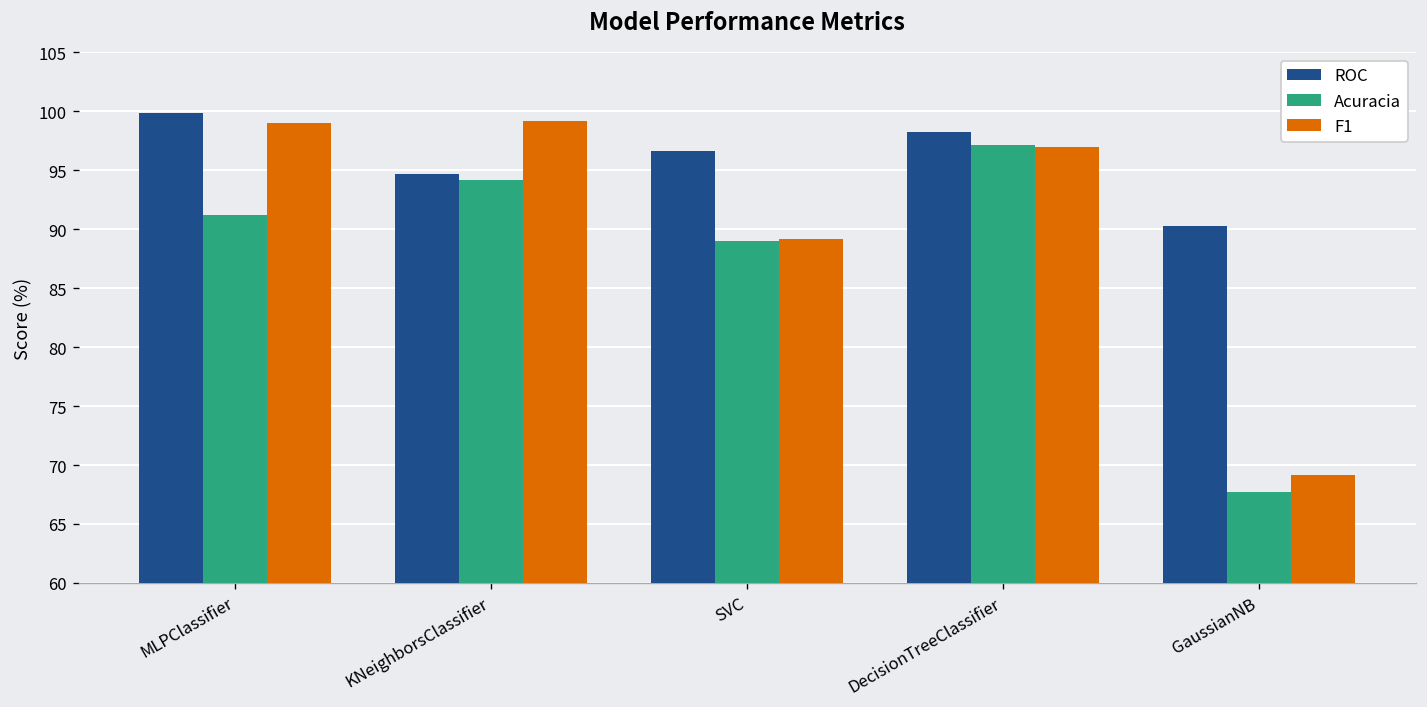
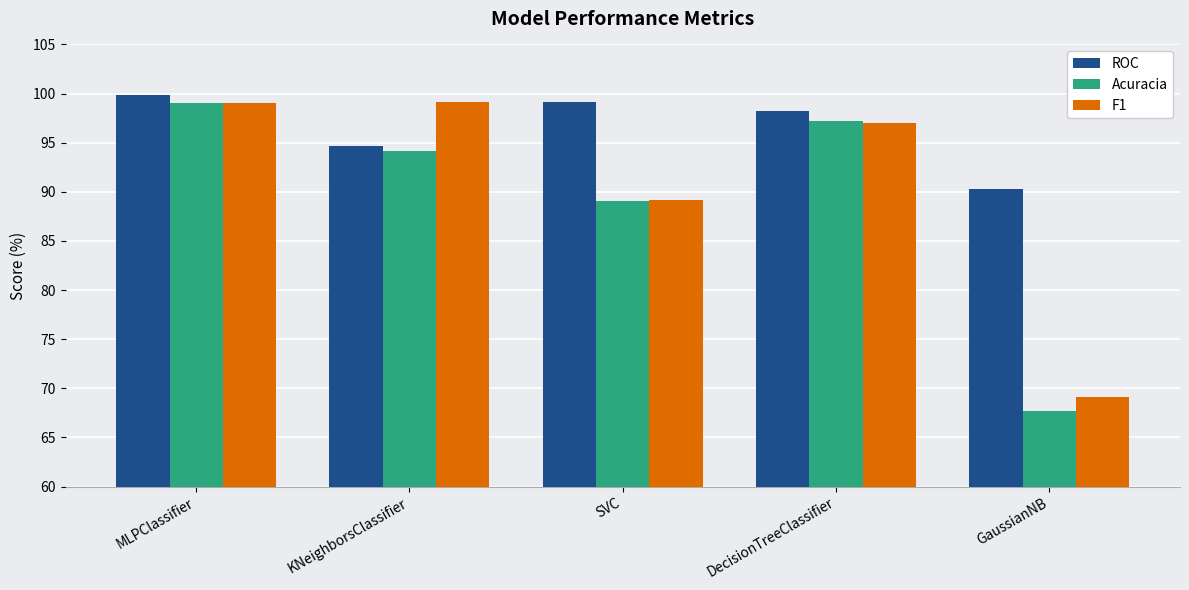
Acuracia, MLPClassifier: 91 -> 99
ROC, SVC: 97 -> 99
